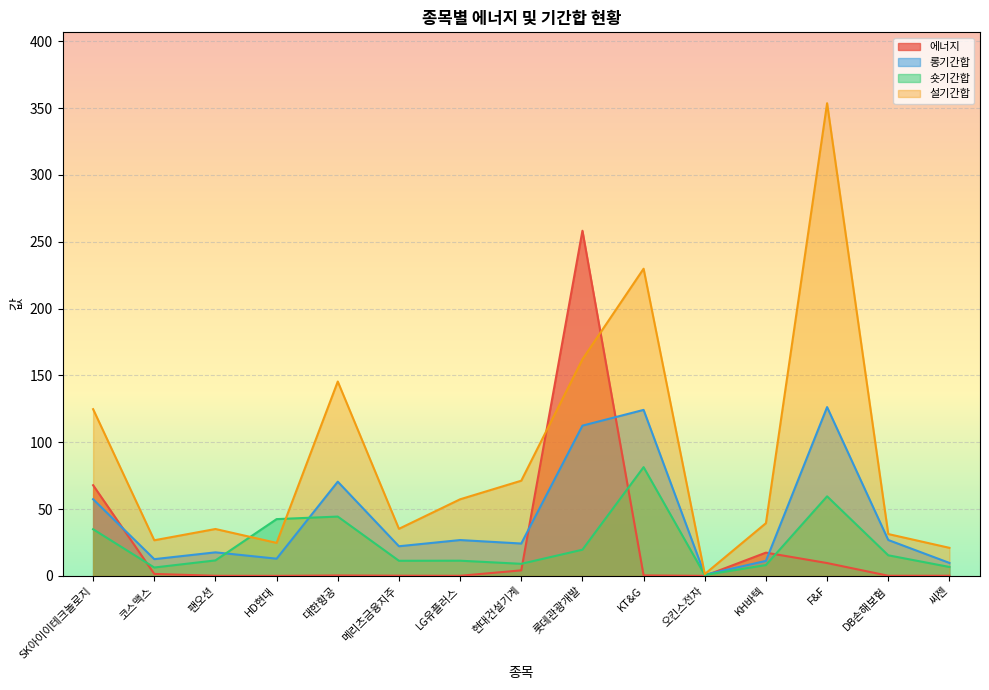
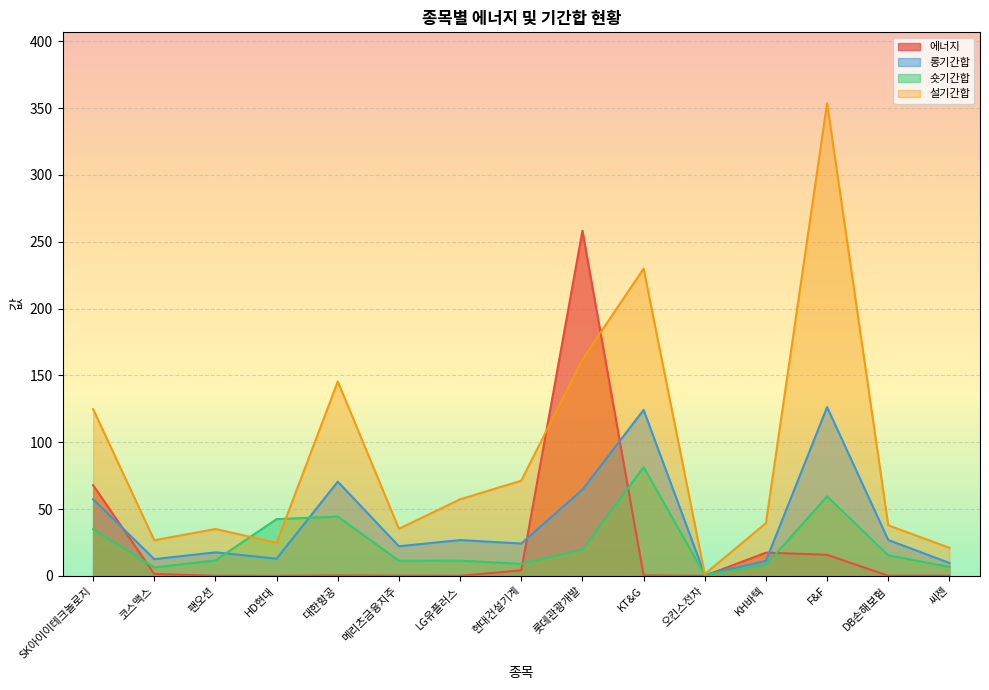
롱기간합, 롯데관광개발: 112 -> 64
에너지, F&F: 10 -> 16
설기간합, DB손해보험: 31 -> 38
